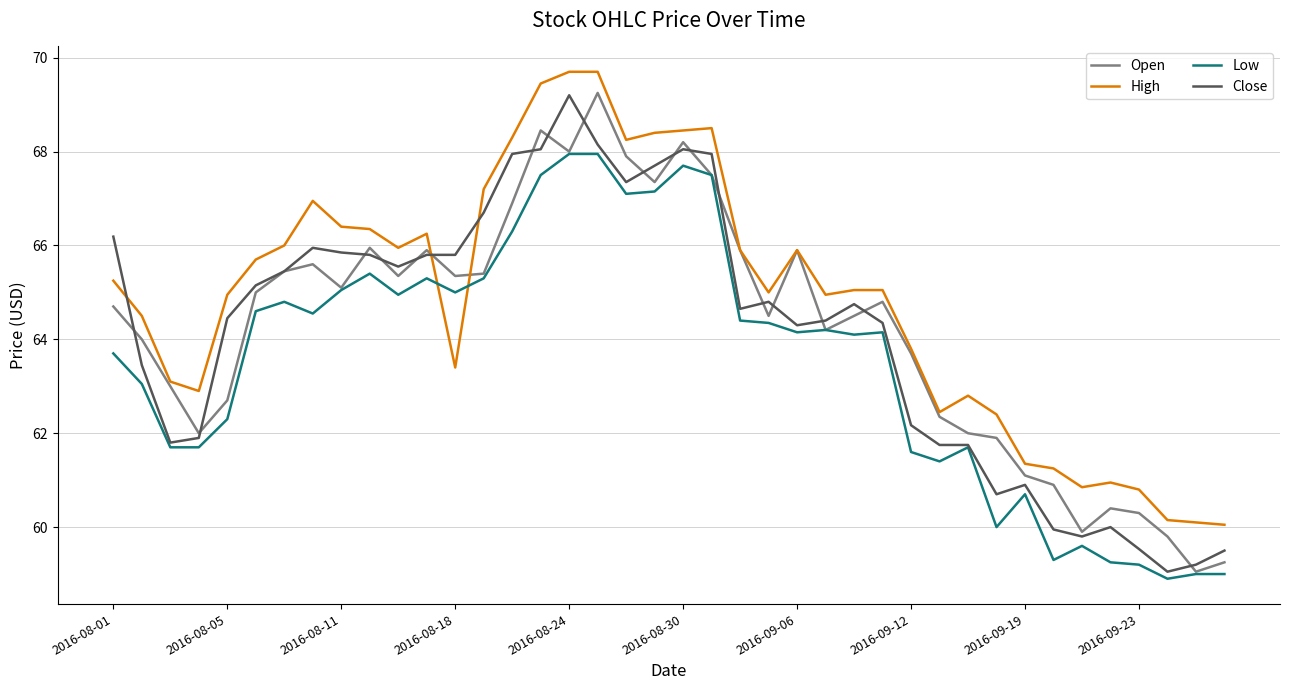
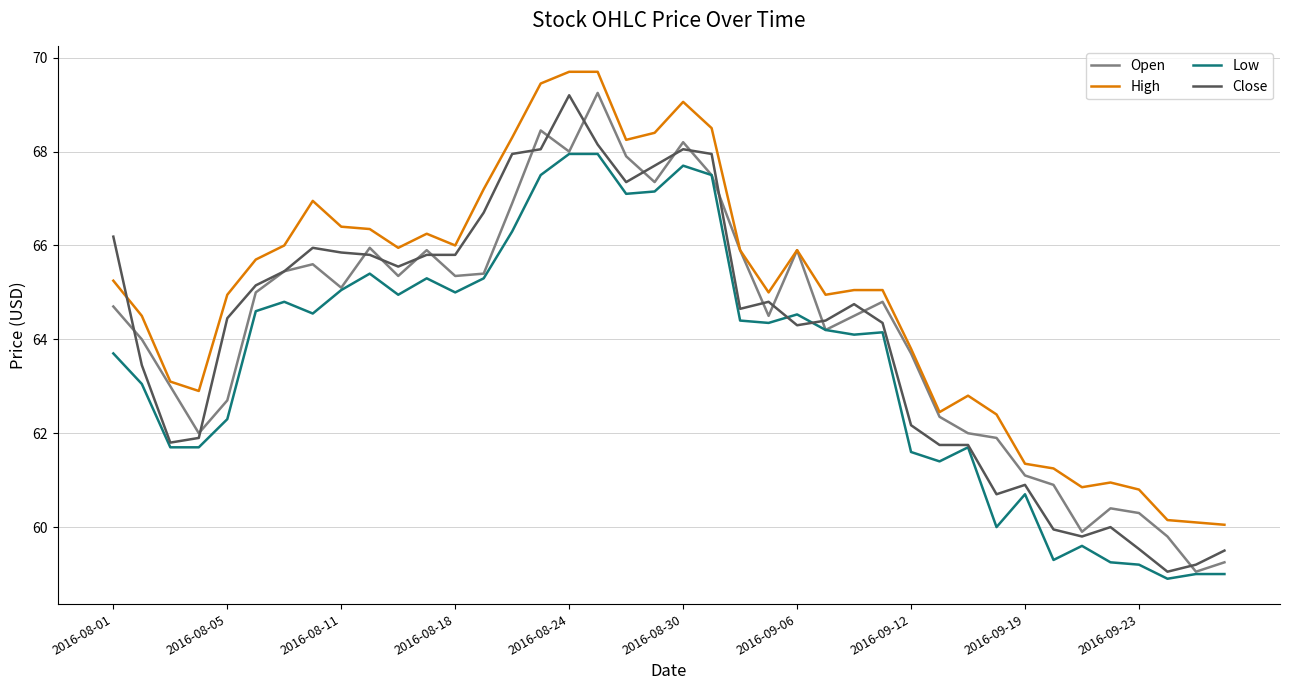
High, 2016-08-18: 63.4 -> 66.0
High, 2016-08-30: 68.4 -> 69.1
Low, 2016-09-06: 64.2 -> 64.5
